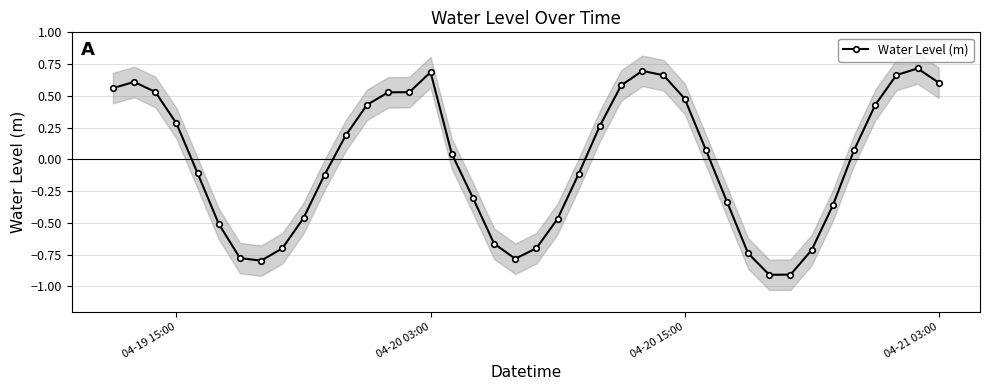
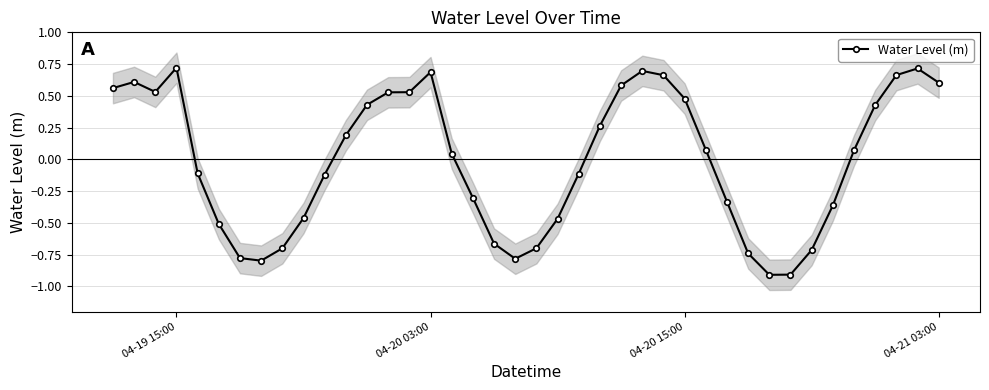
Water Level (m), 04-19 15:00: 0.28 -> 0.72
